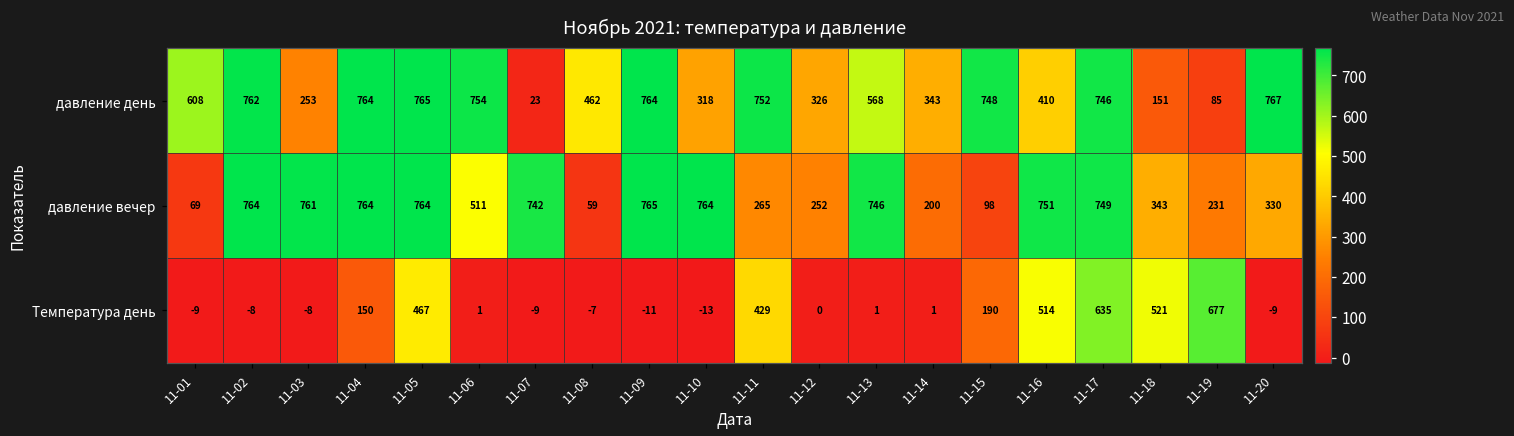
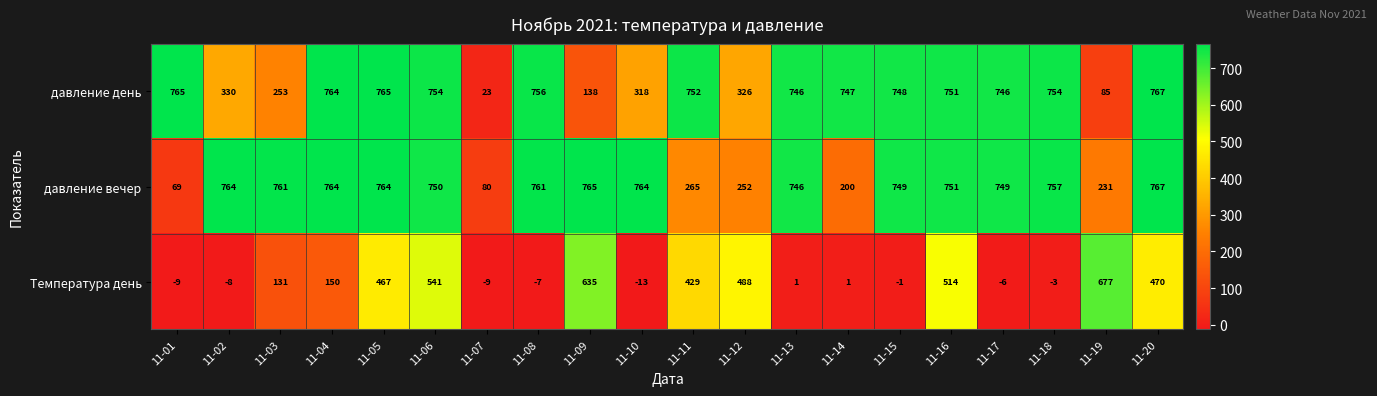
давление день, 11-01: 608 -> 765
давление день, 11-02: 762 -> 330
давление день, 11-08: 462 -> 756
давление день, 11-09: 764 -> 138
давление день, 11-13: 568 -> 746
давление день, 11-14: 343 -> 747
давление день, 11-16: 410 -> 751
давление день, 11-18: 151 -> 754
давление вечер, 11-06: 511 -> 750
давление вечер, 11-07: 742 -> 80
давление вечер, 11-08: 59 -> 761
давление вечер, 11-15: 98 -> 749
давление вечер, 11-18: 343 -> 757
давление вечер, 11-20: 330 -> 767
Температура день, 11-03: -8 -> 131
Температура день, 11-06: 1 -> 541
Температура день, 11-09: -11 -> 635
Температура день, 11-12: 0 -> 488
Температура день, 11-15: 190 -> -1
Температура день, 11-17: 635 -> -6
Температура день, 11-18: 521 -> -3
Температура день, 11-20: -9 -> 470
